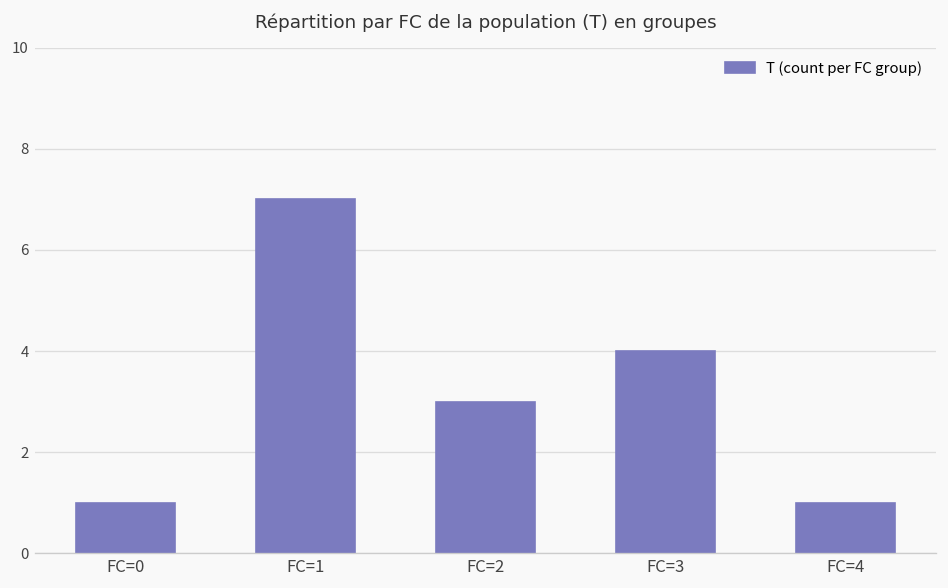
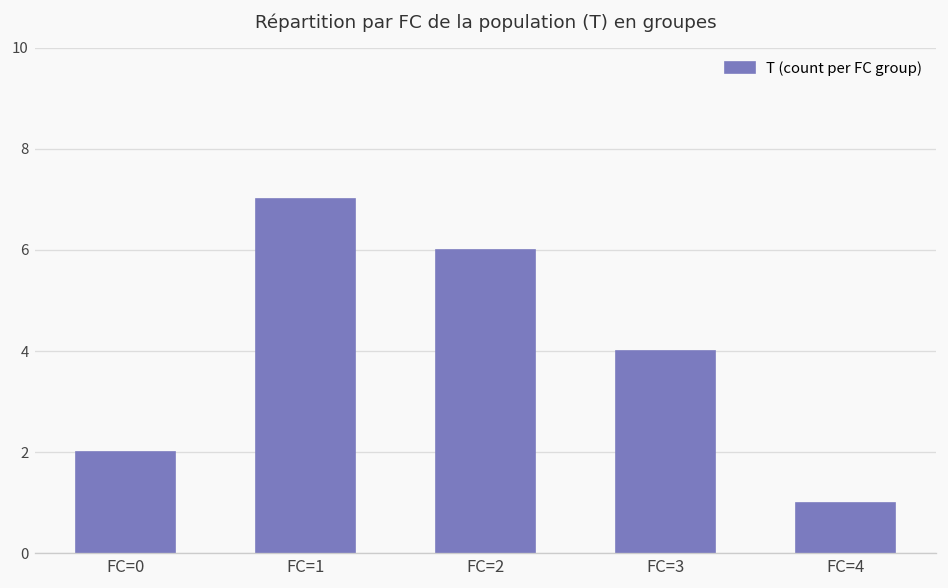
FC=0: 1 -> 2
FC=2: 3 -> 6
